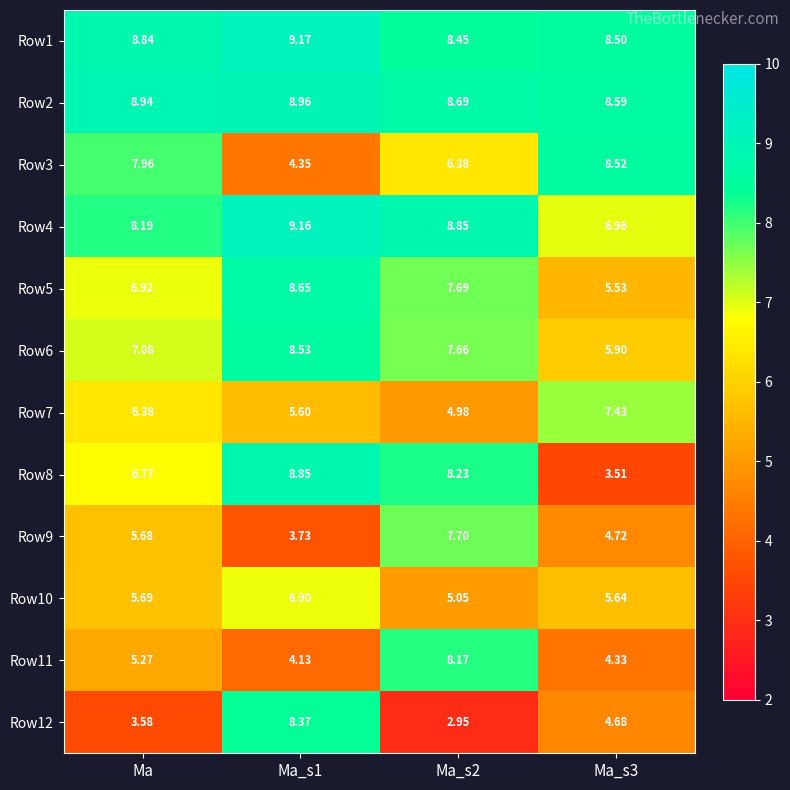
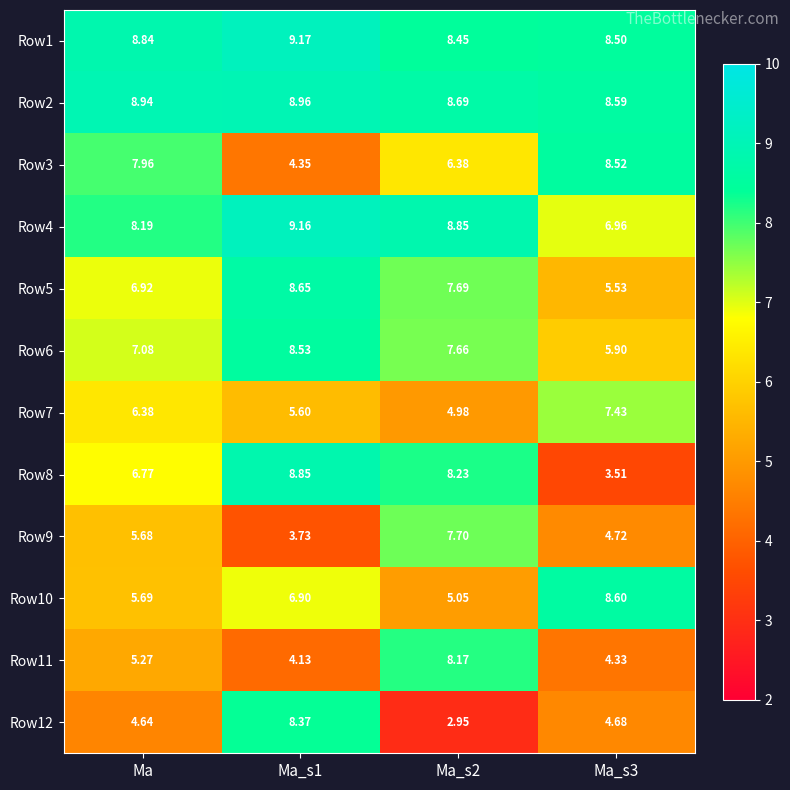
Row10, Ma_s3: 5.64 -> 8.60
Row12, Ma: 3.58 -> 4.64
